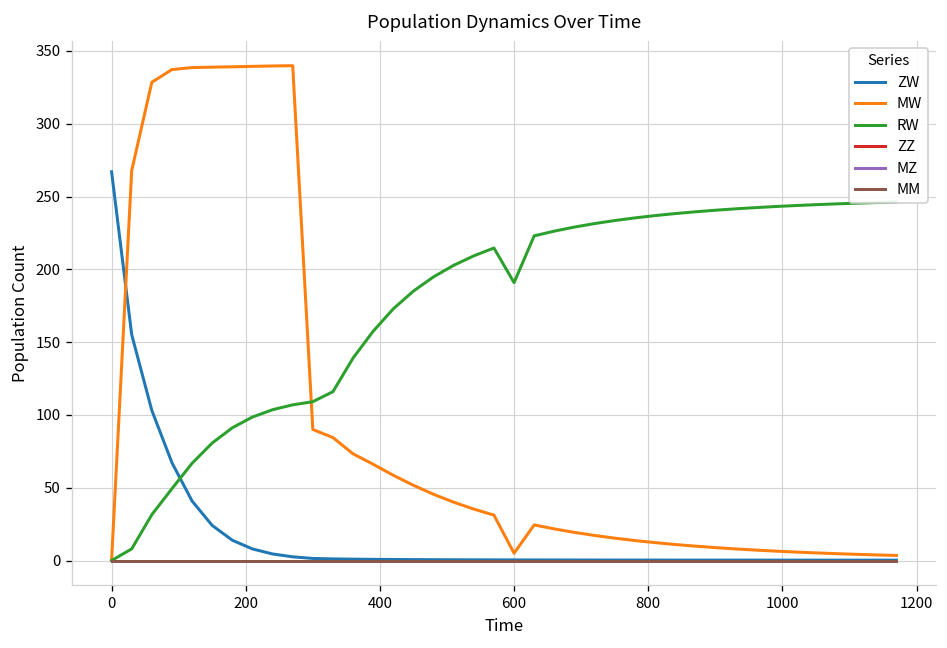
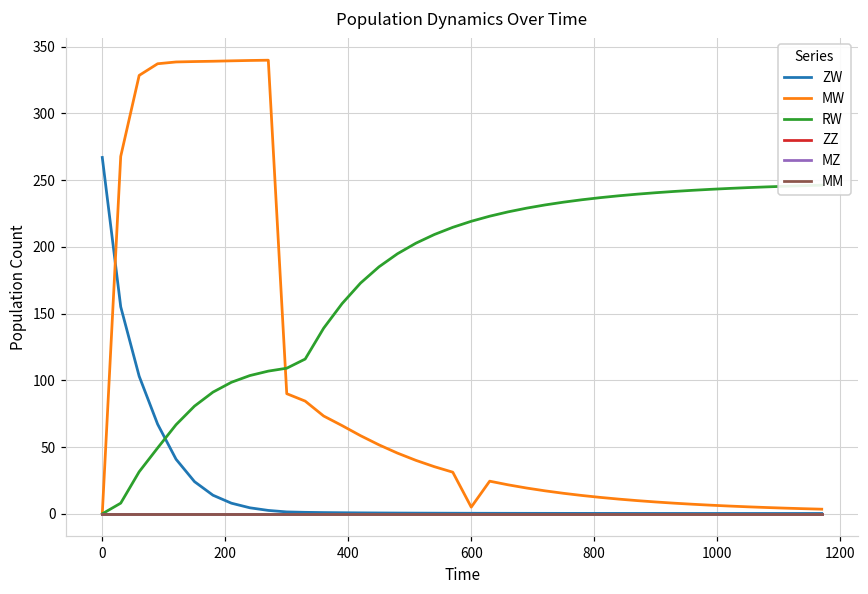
RW, 600: 191 -> 219
